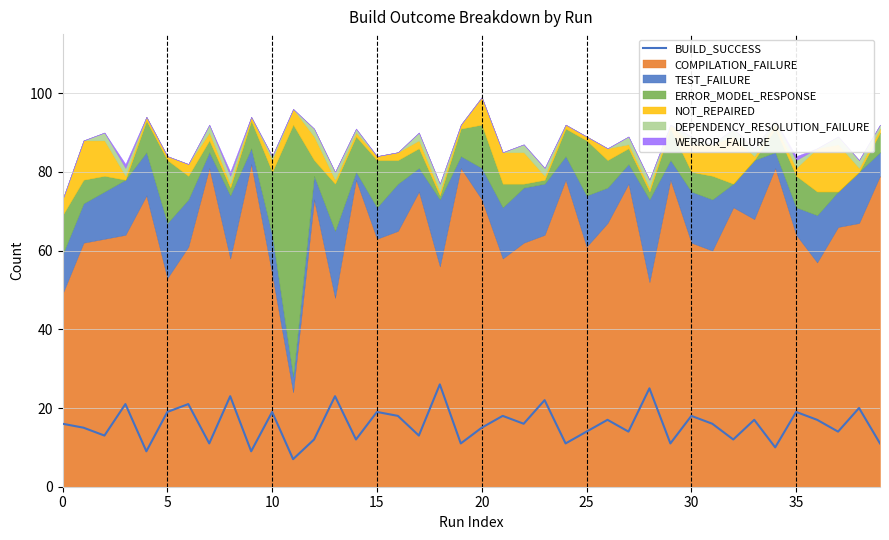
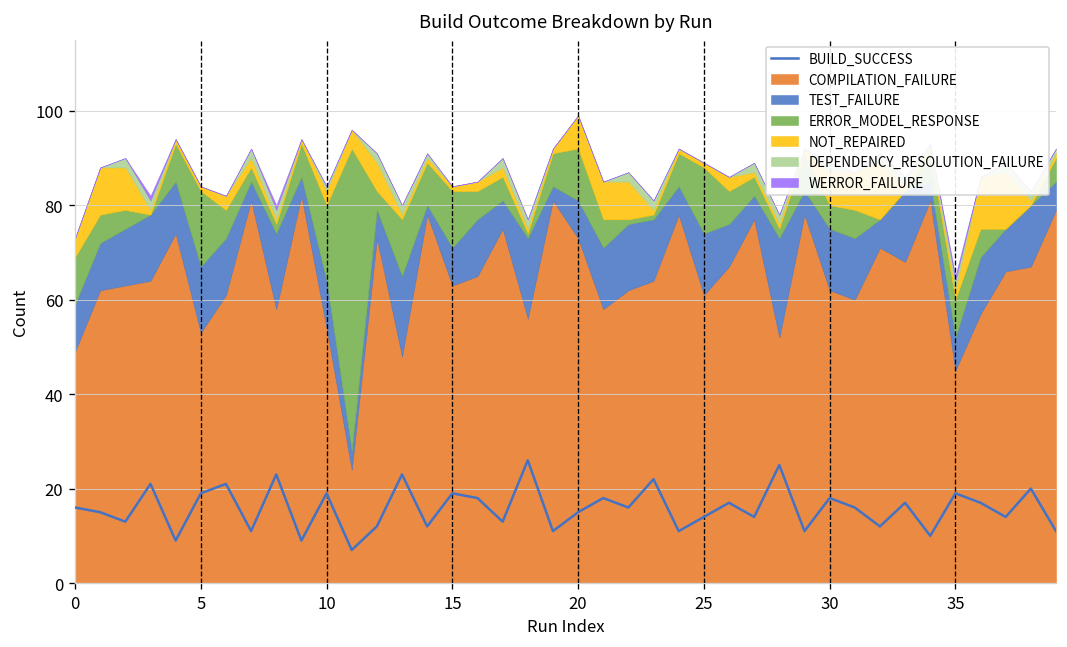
COMPILATION_FAILURE, 35: 64 -> 45
